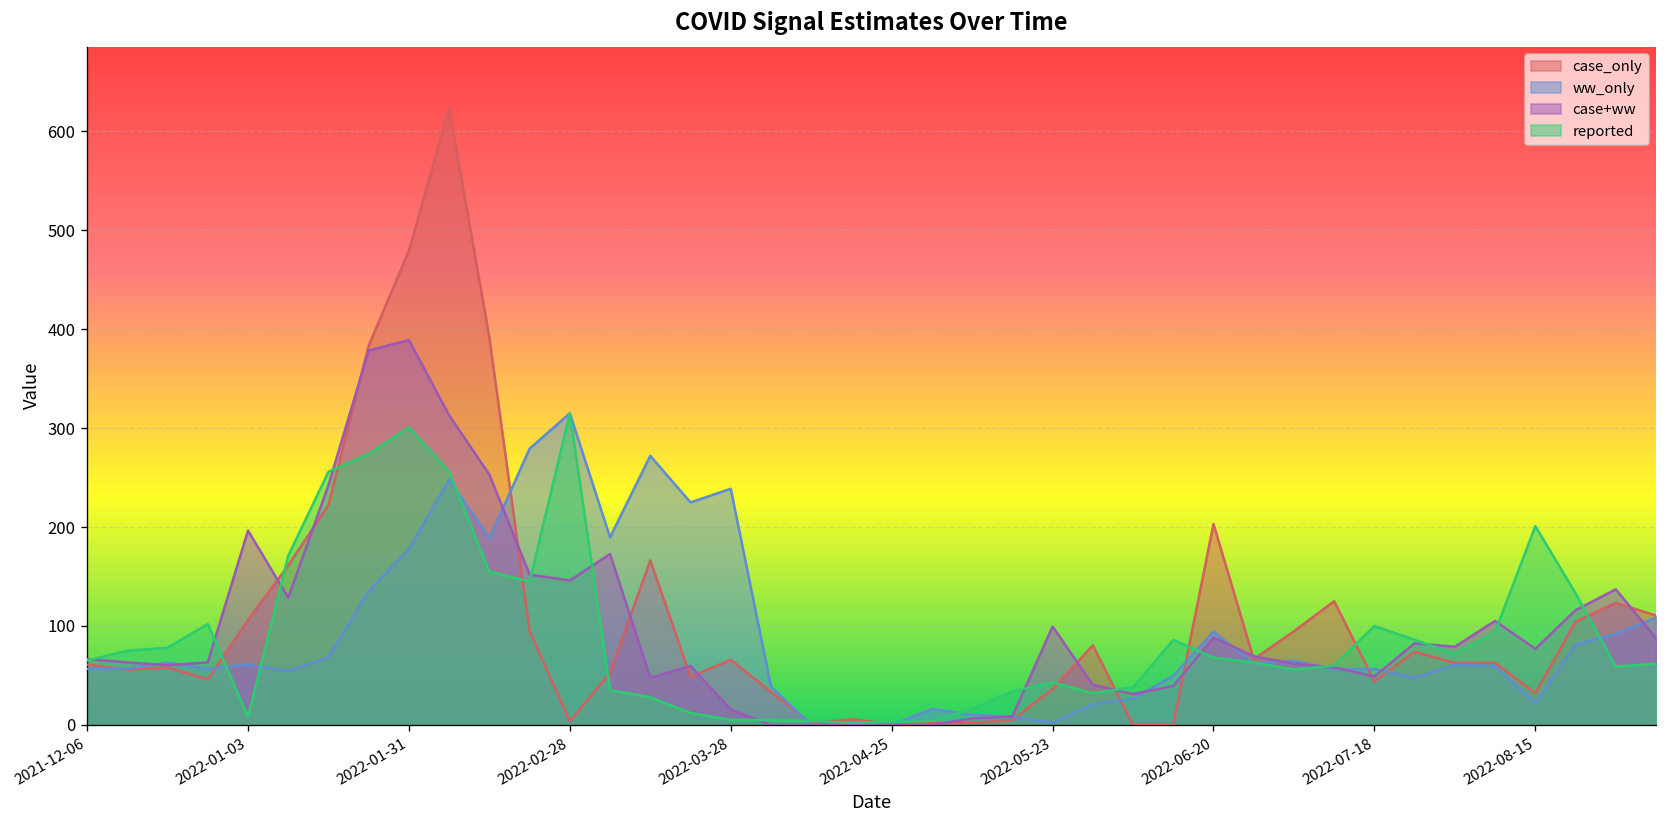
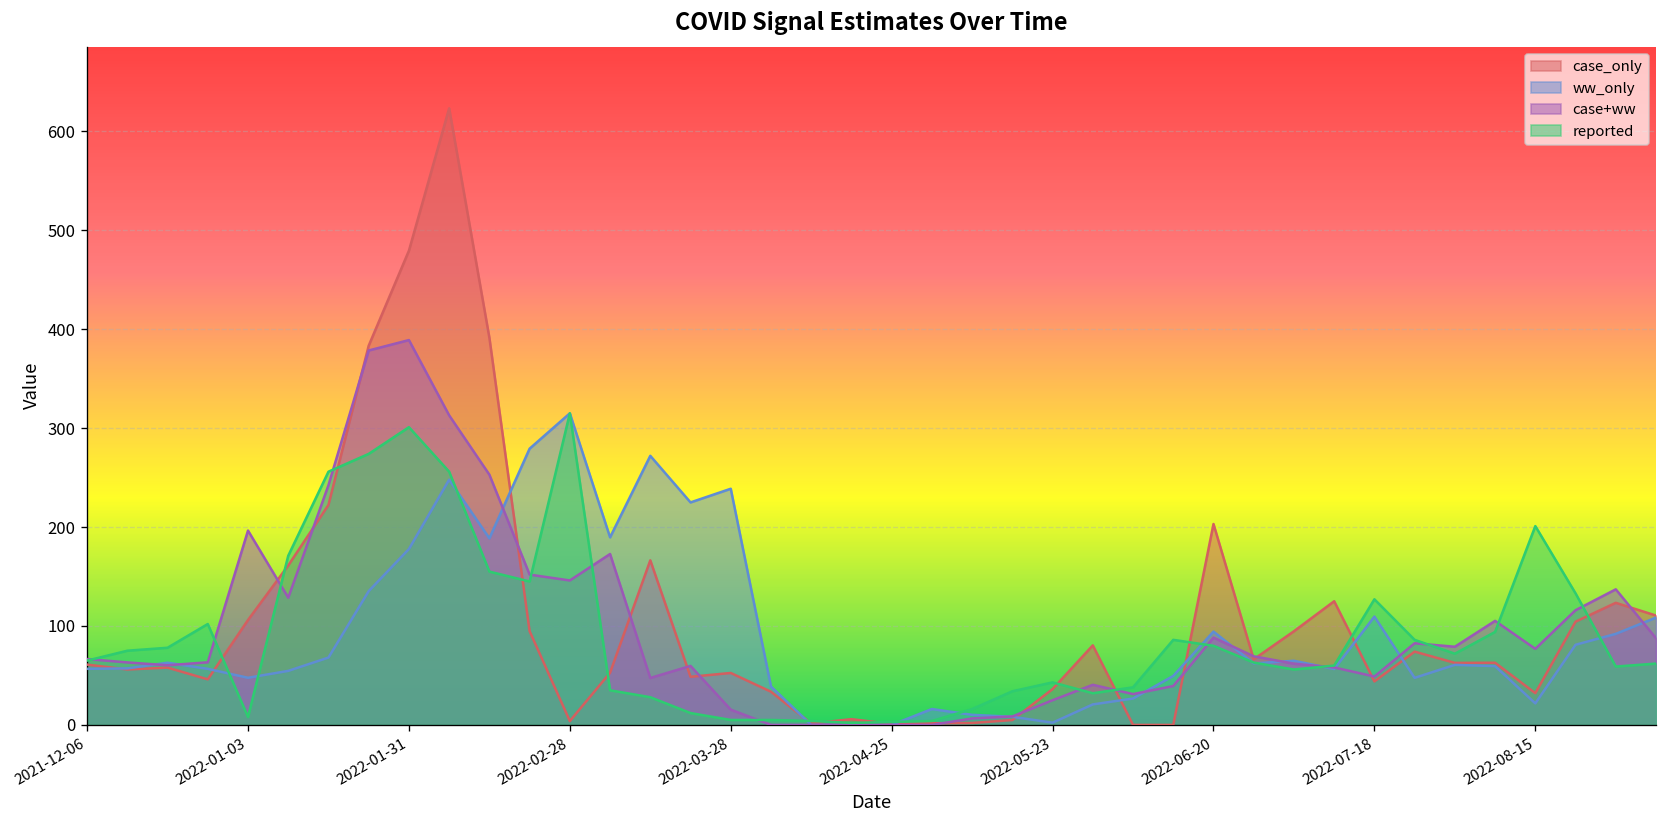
ww_only, 2022-01-03: 60 -> 50
case_only, 2022-03-28: 70 -> 50
case+ww, 2022-05-23: 100 -> 20
reported, 2022-06-20: 70 -> 80
ww_only, 2022-07-18: 60 -> 110
reported, 2022-07-18: 100 -> 130
